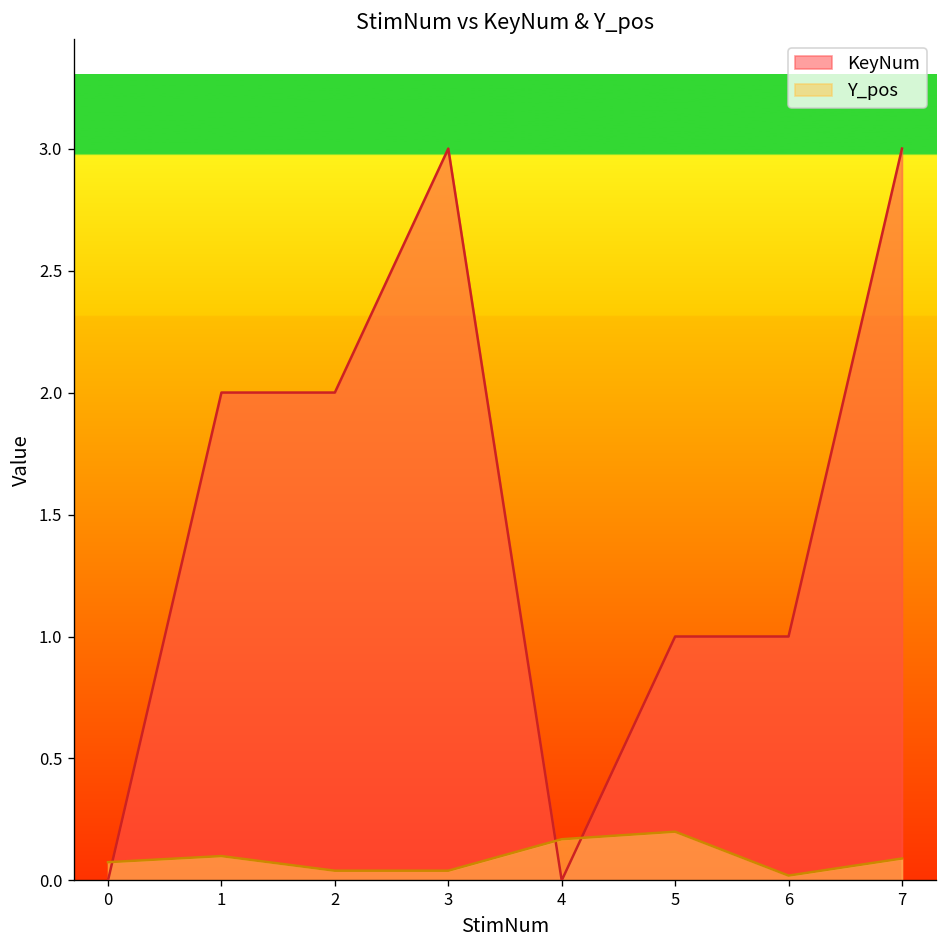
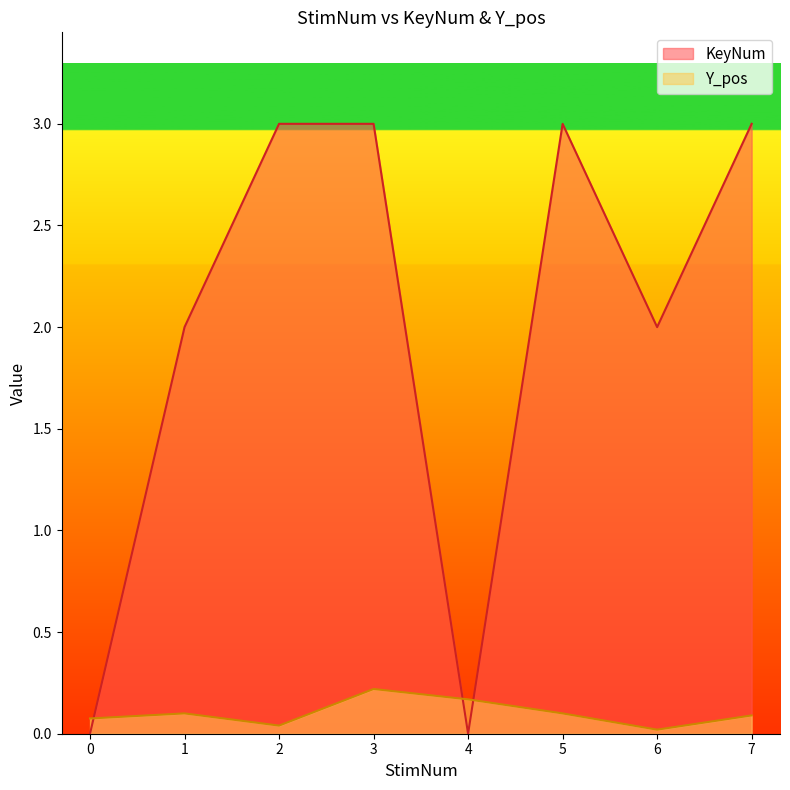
KeyNum, 2: 2 -> 3
Y_pos, 3: 0.04 -> 0.22
KeyNum, 5: 1 -> 3
Y_pos, 5: 0.2 -> 0.1
KeyNum, 6: 1 -> 2
